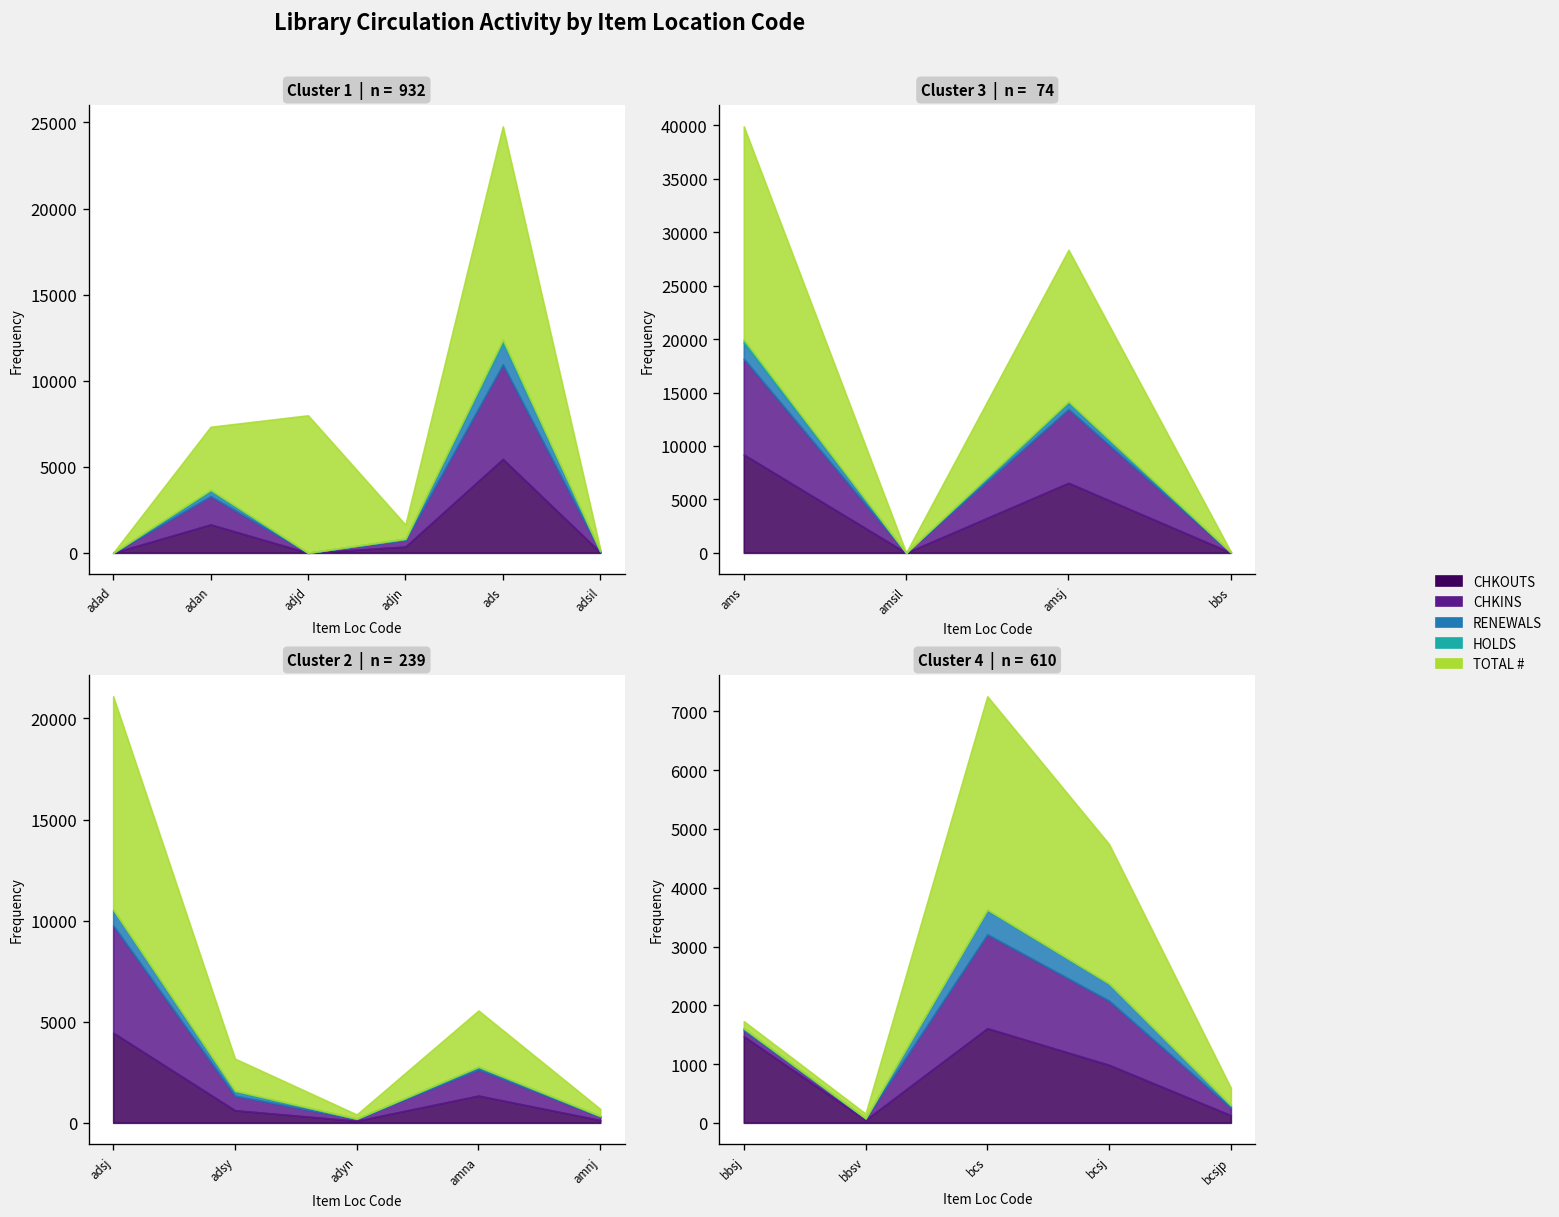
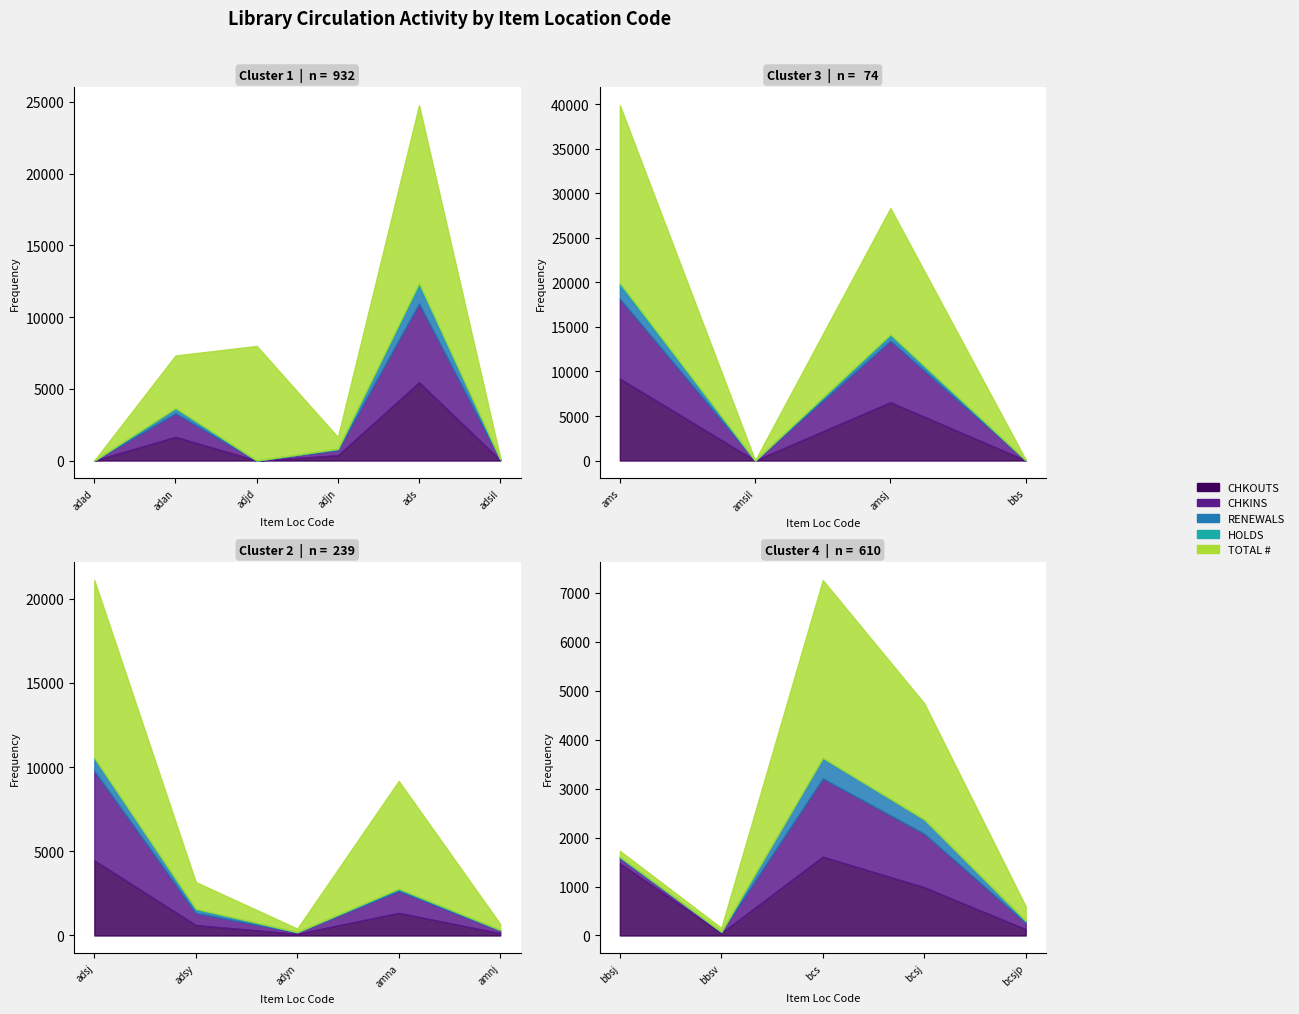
Cluster 2 | n = 239, TOTAL #, amna: 2800 -> 6400
